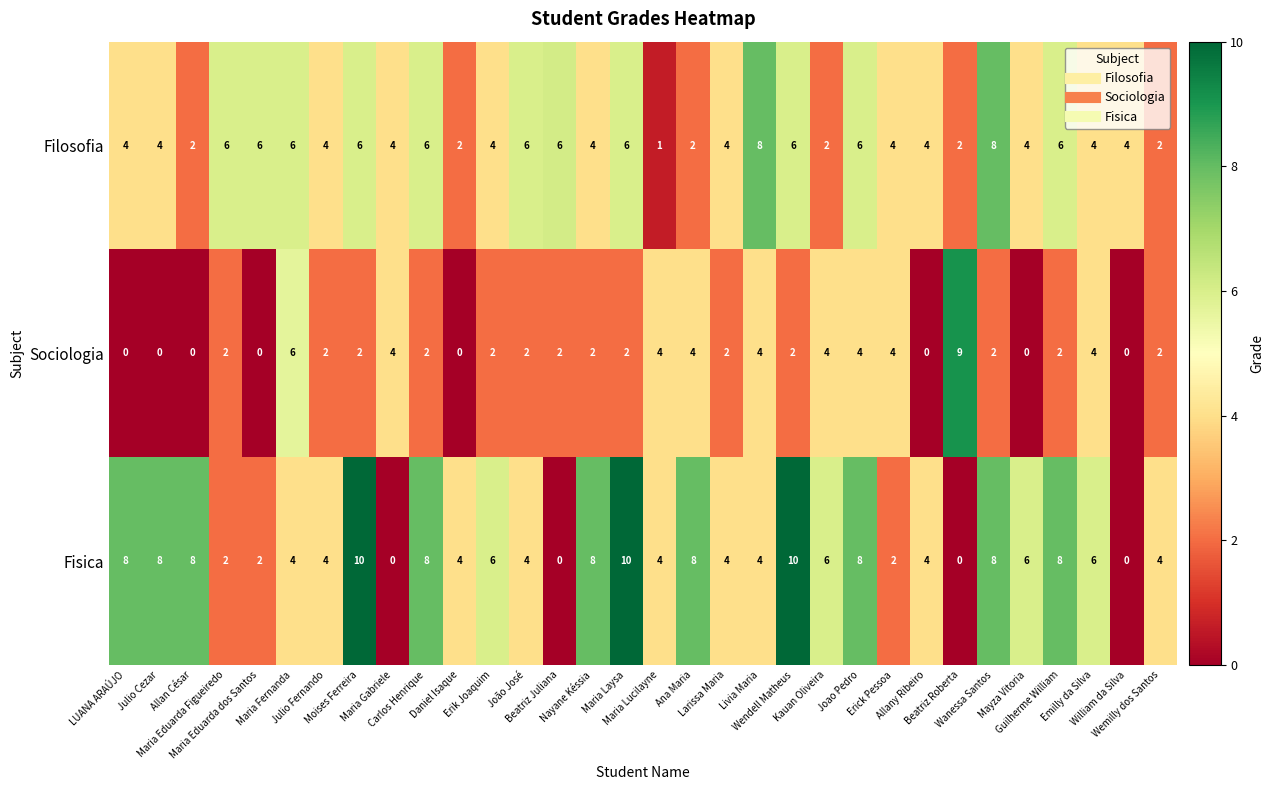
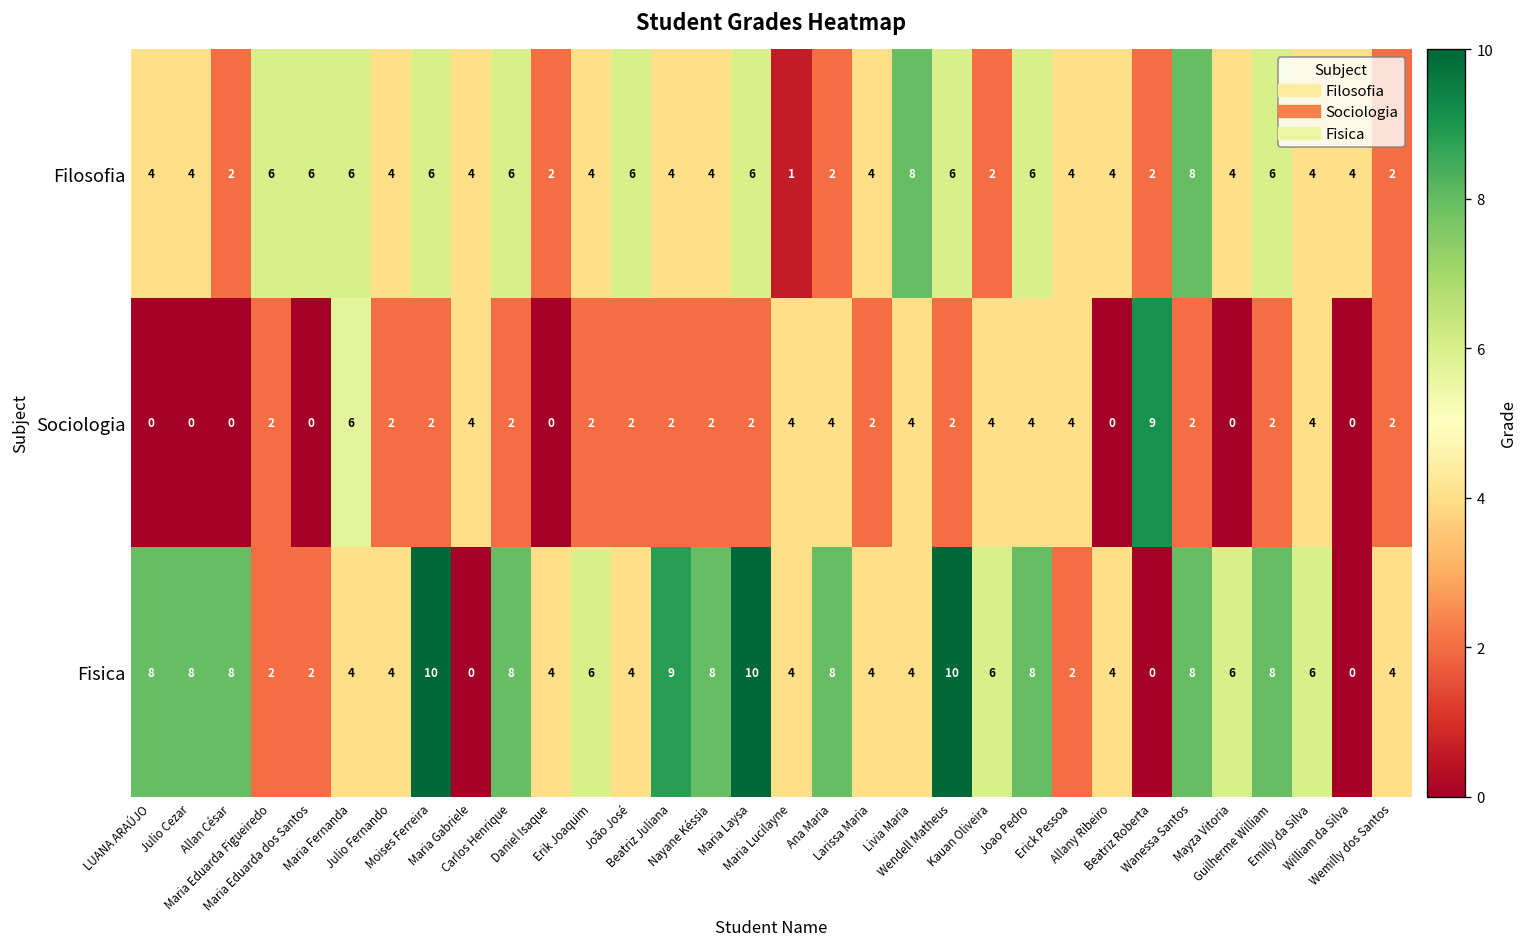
Filosofia, Beatriz Juliana: 6 -> 4
Fisica, Beatriz Juliana: 0 -> 9
